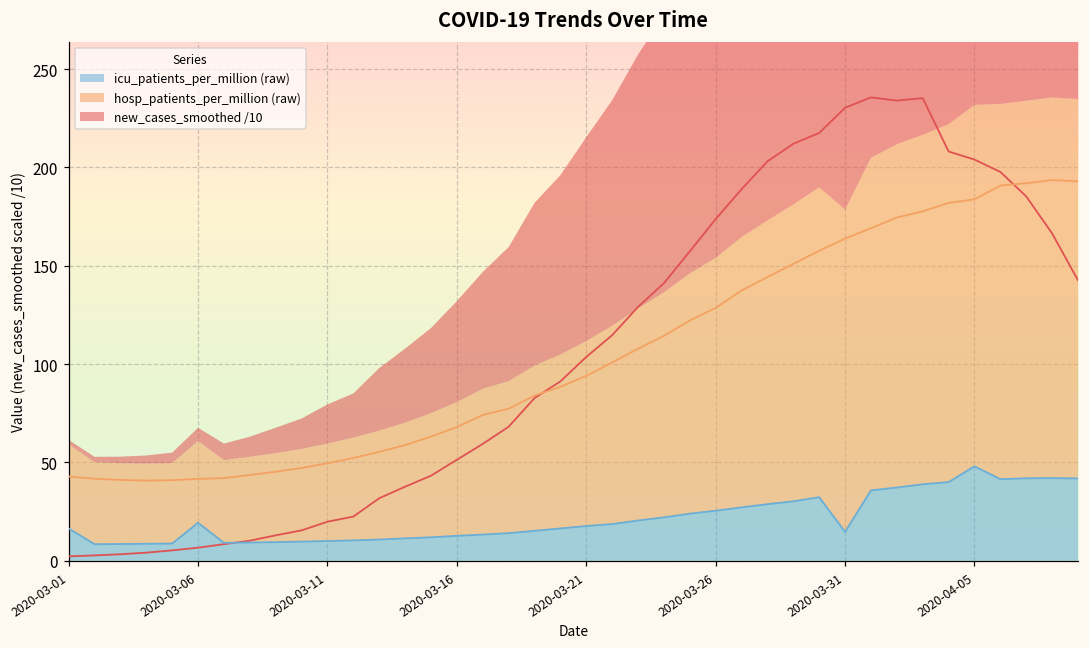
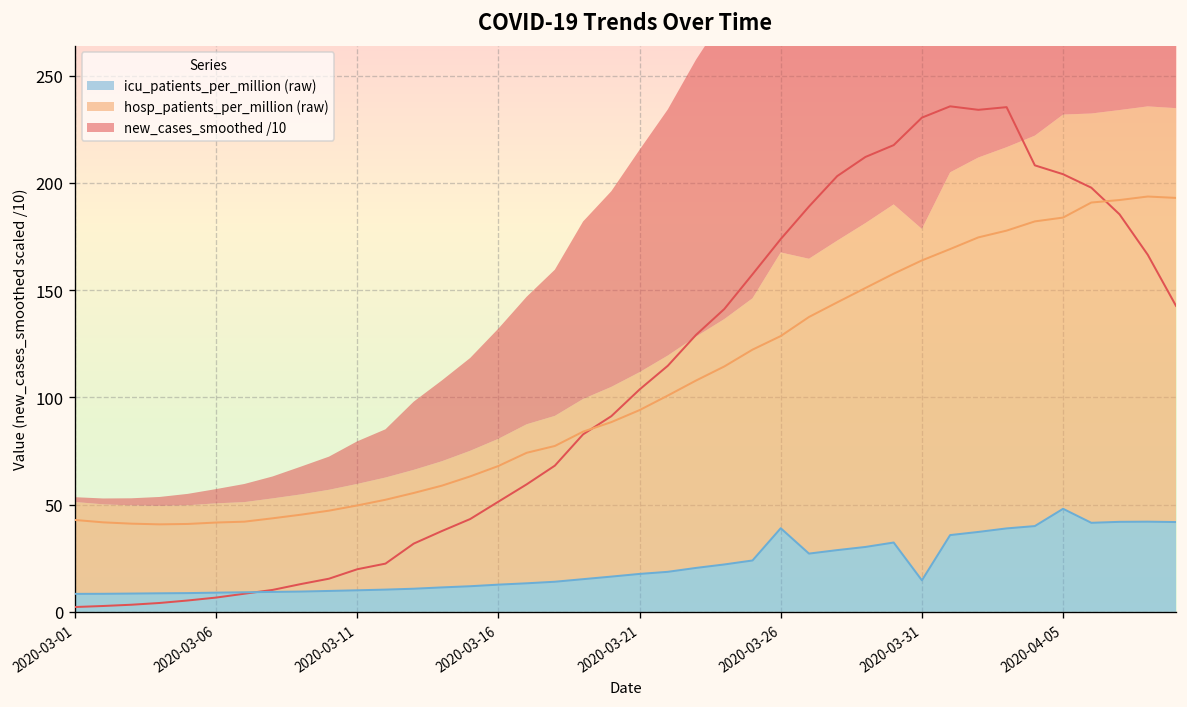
icu_patients_per_million (raw), 2020-03-01: 16 -> 8
icu_patients_per_million (raw), 2020-03-06: 19 -> 9
icu_patients_per_million (raw), 2020-03-26: 25 -> 39
